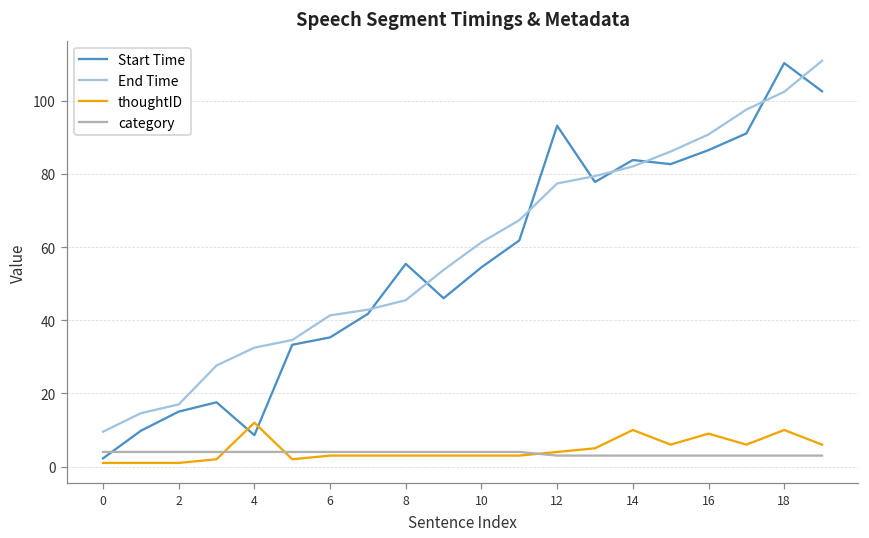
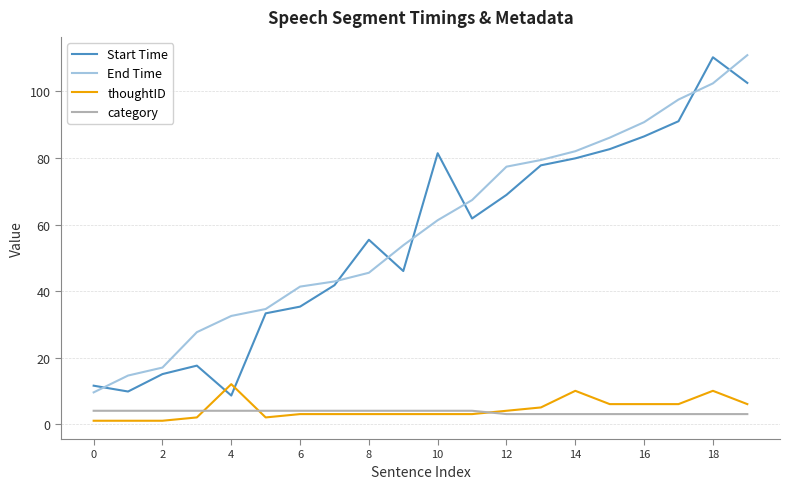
Start Time, 0: 2 -> 12
Start Time, 10: 54 -> 81
Start Time, 12: 93 -> 69
Start Time, 14: 84 -> 80
thoughtID, 16: 9 -> 6
